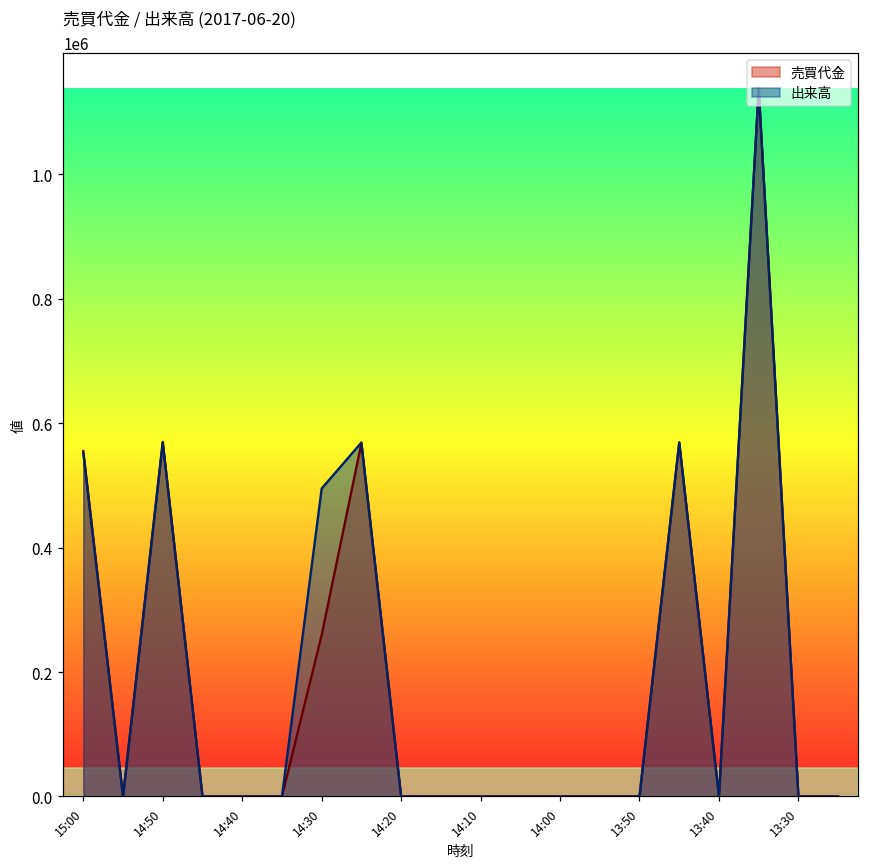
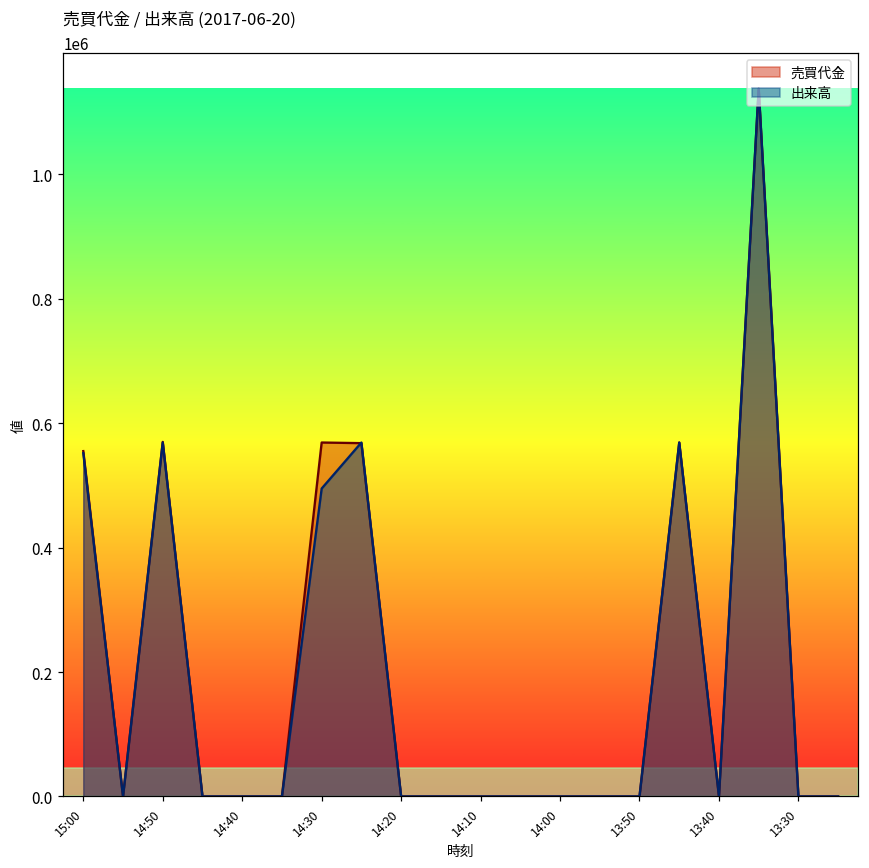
売買代金, 14:30: 260000 -> 570000
